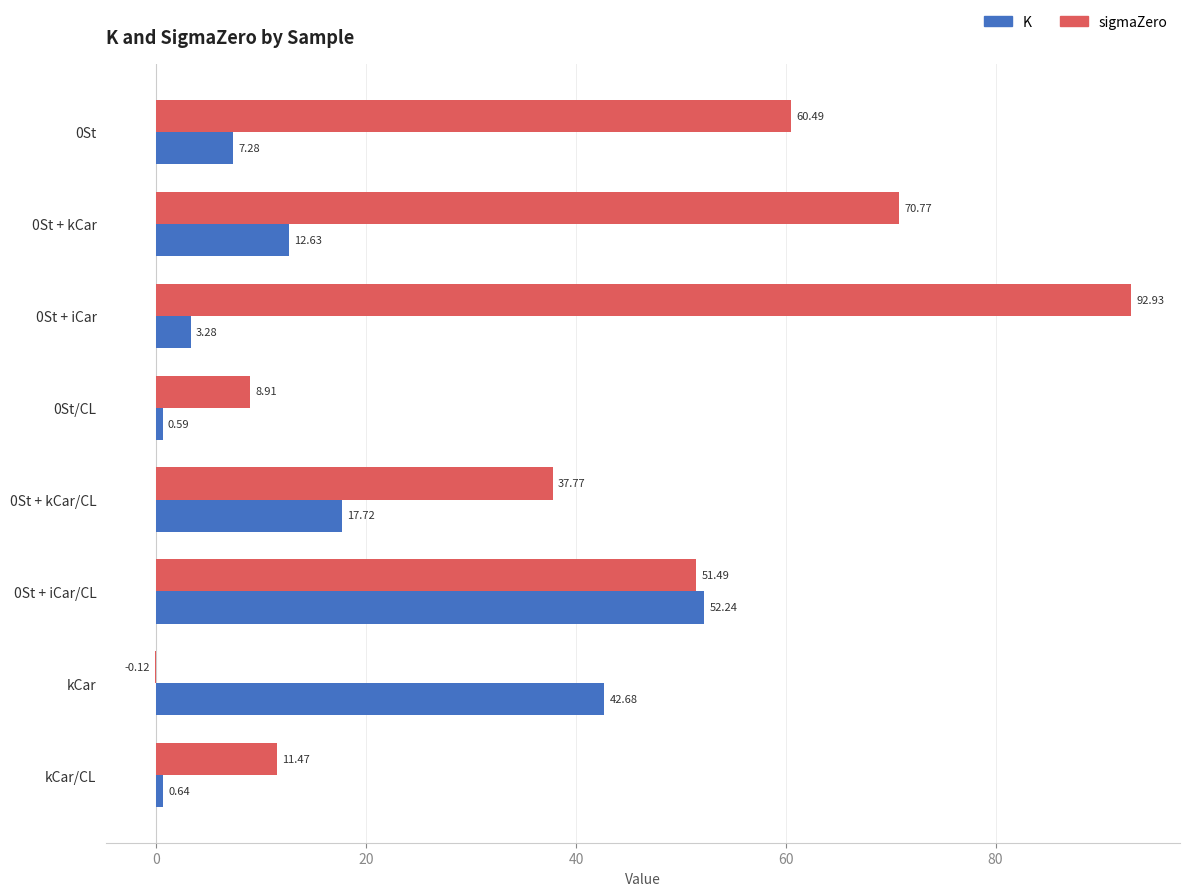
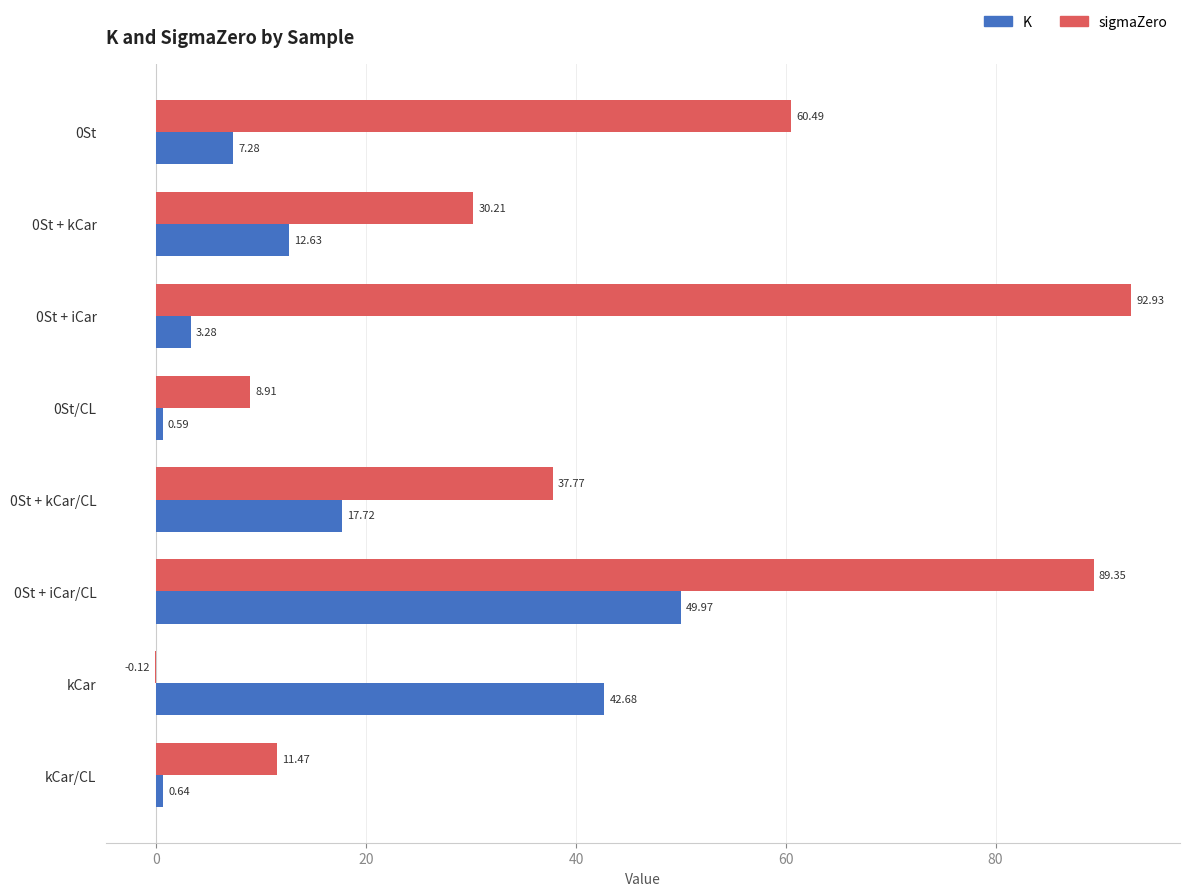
sigmaZero, 0St + kCar: 70.77 -> 30.21
sigmaZero, 0St + iCar/CL: 51.49 -> 89.35
K, 0St + iCar/CL: 52.24 -> 49.97
